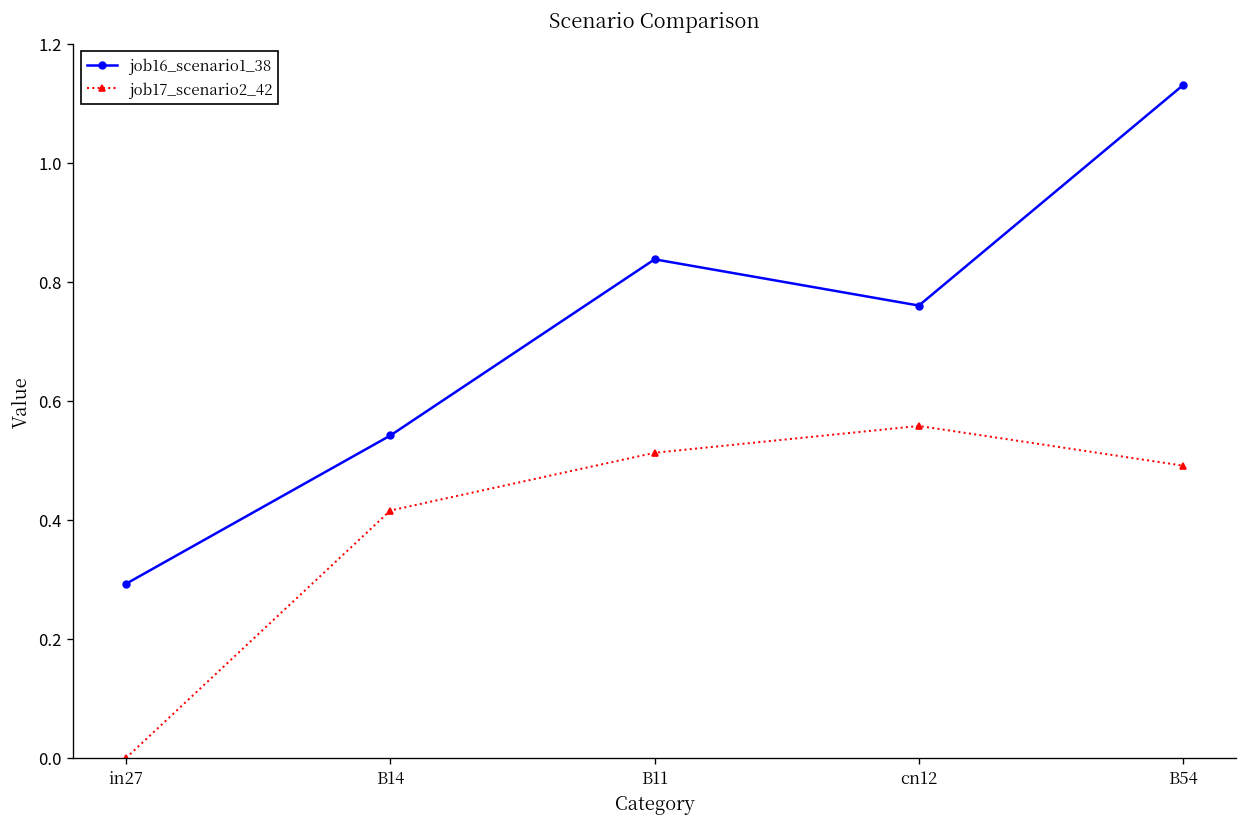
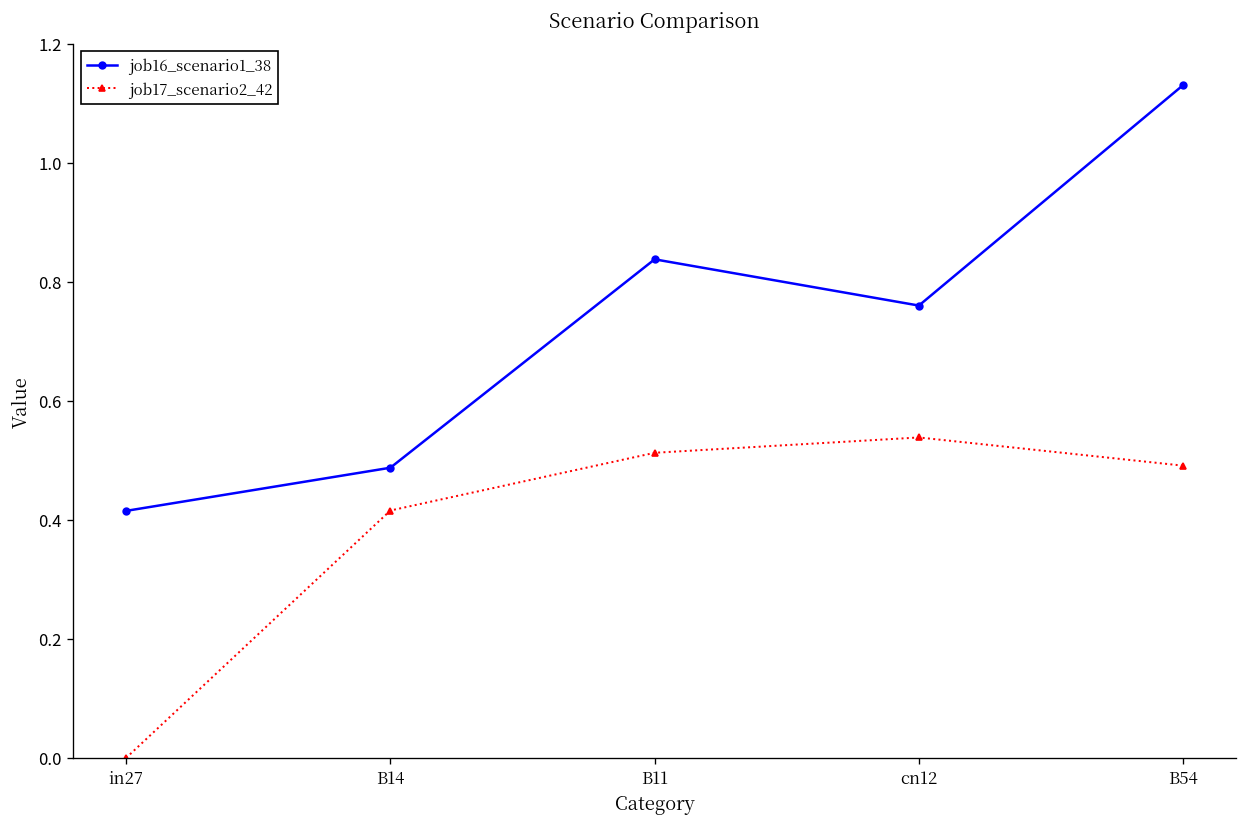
job16_scenario1_38, in27: 0.29 -> 0.42
job16_scenario1_38, B14: 0.54 -> 0.49
job17_scenario2_42, cn12: 0.56 -> 0.54
